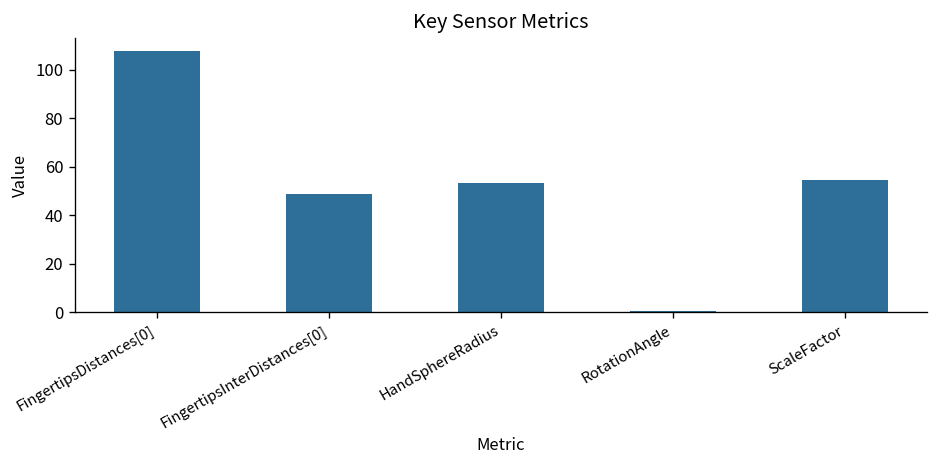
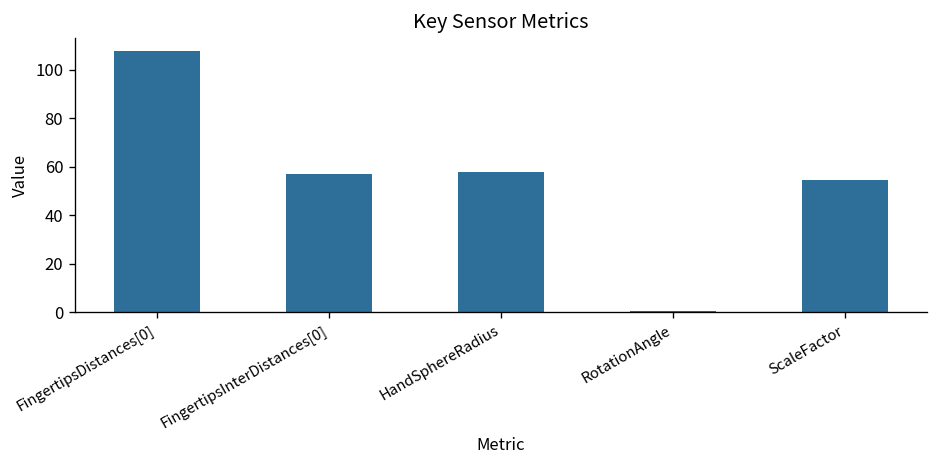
FingertipsInterDistances[0]: 49 -> 57
HandSphereRadius: 53 -> 58
